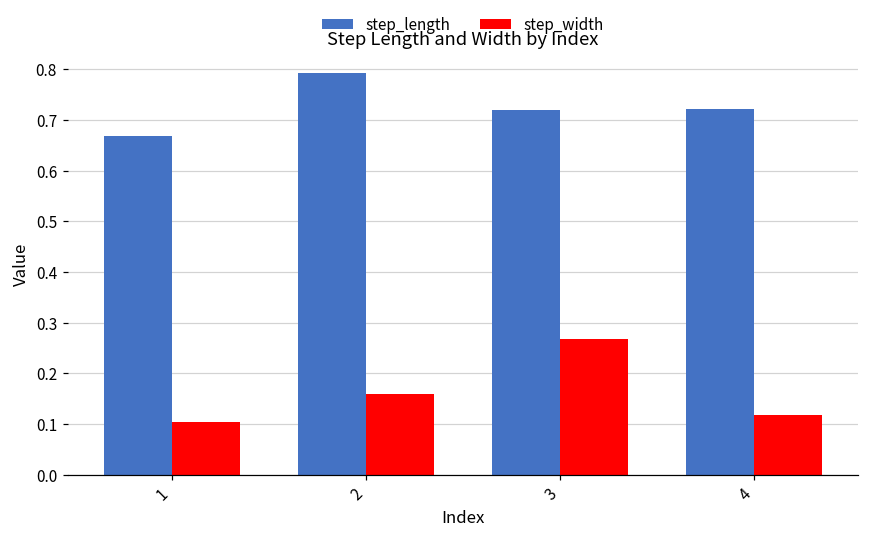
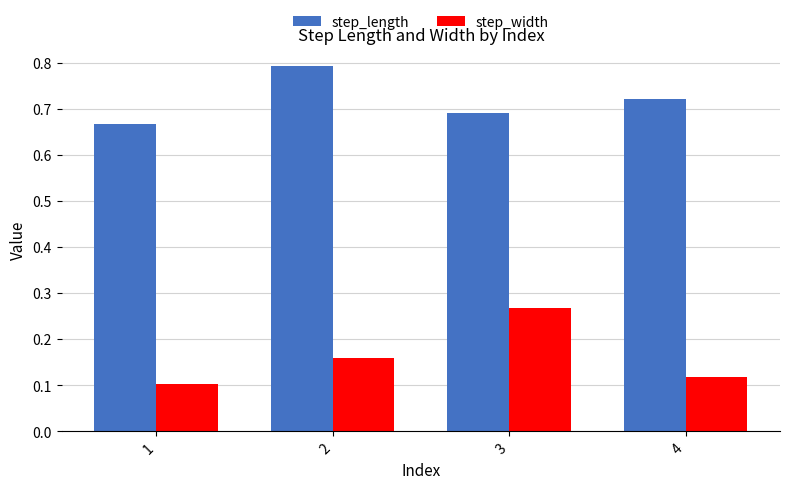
step_length, 3: 0.72 -> 0.69
